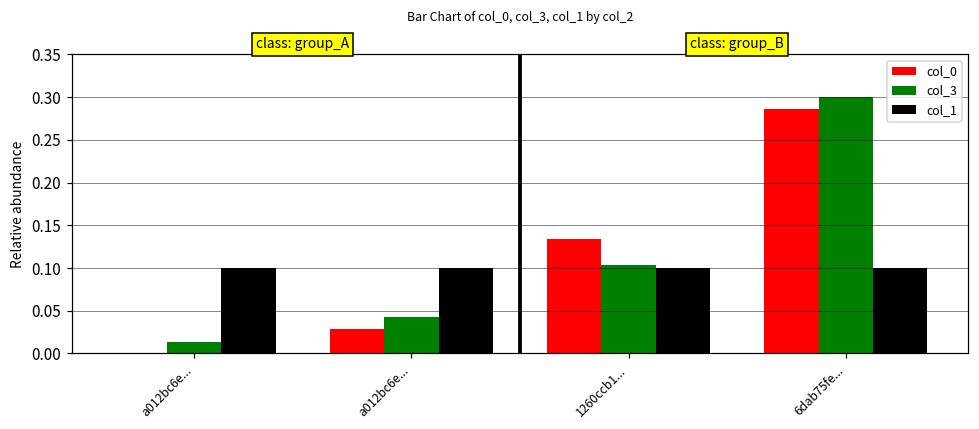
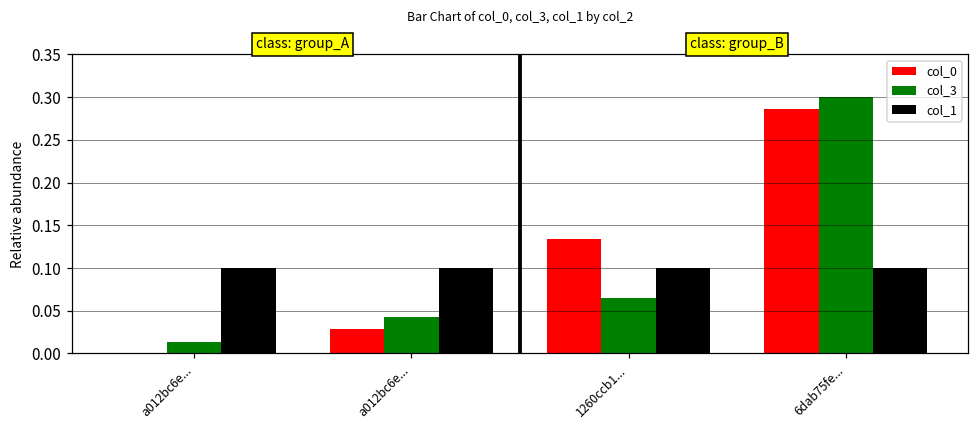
col_3, 1260ccb1...: 0.10 -> 0.07
